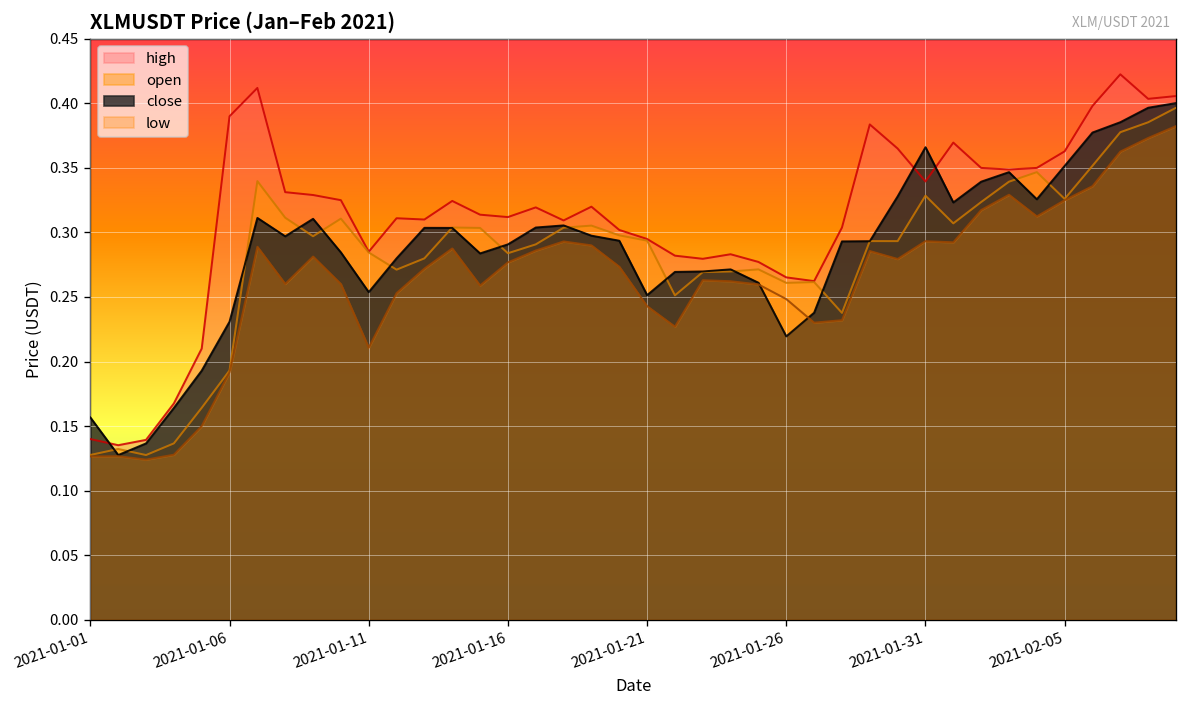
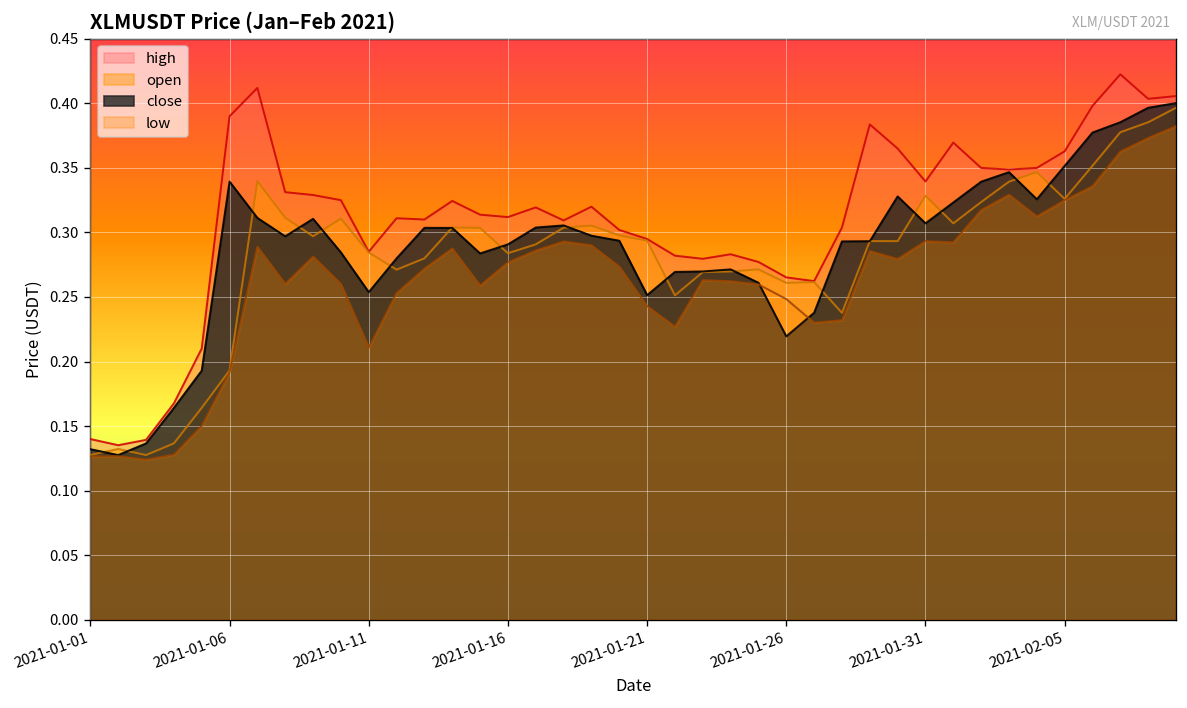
close, 2021-01-01: 0.157 -> 0.132
close, 2021-01-06: 0.231 -> 0.339
close, 2021-01-31: 0.366 -> 0.307
